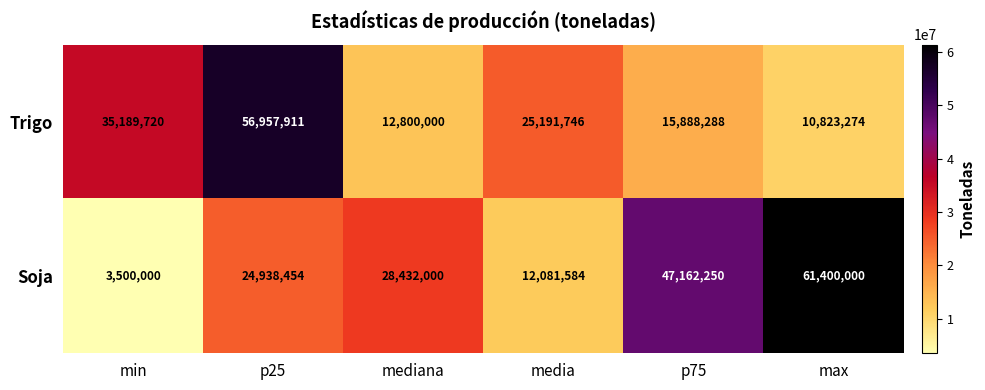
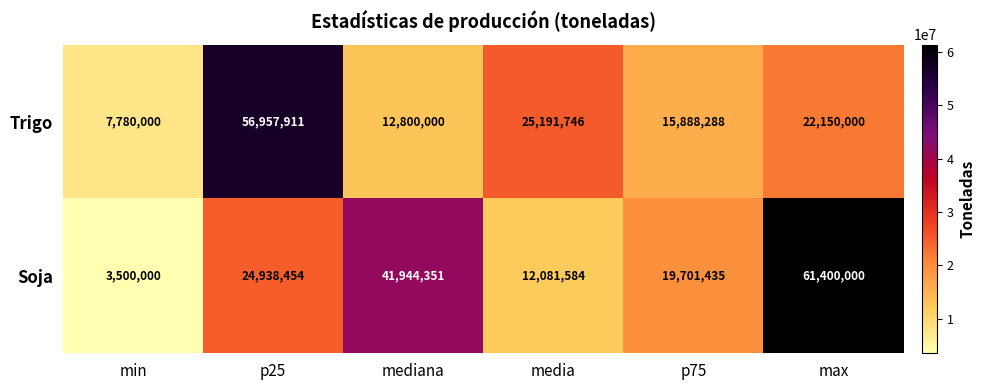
Trigo, min: 35,189,720 -> 7,780,000
Trigo, max: 10,823,274 -> 22,150,000
Soja, mediana: 28,432,000 -> 41,944,351
Soja, p75: 47,162,250 -> 19,701,435
